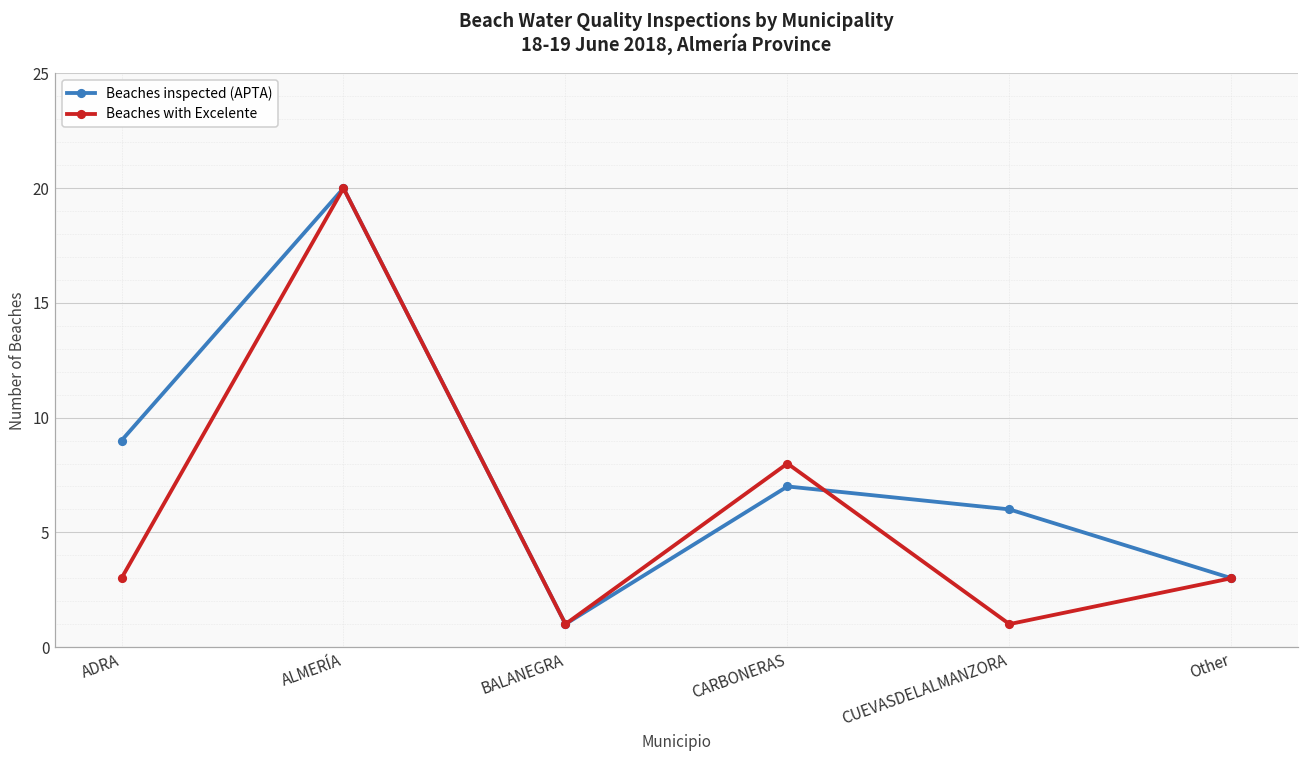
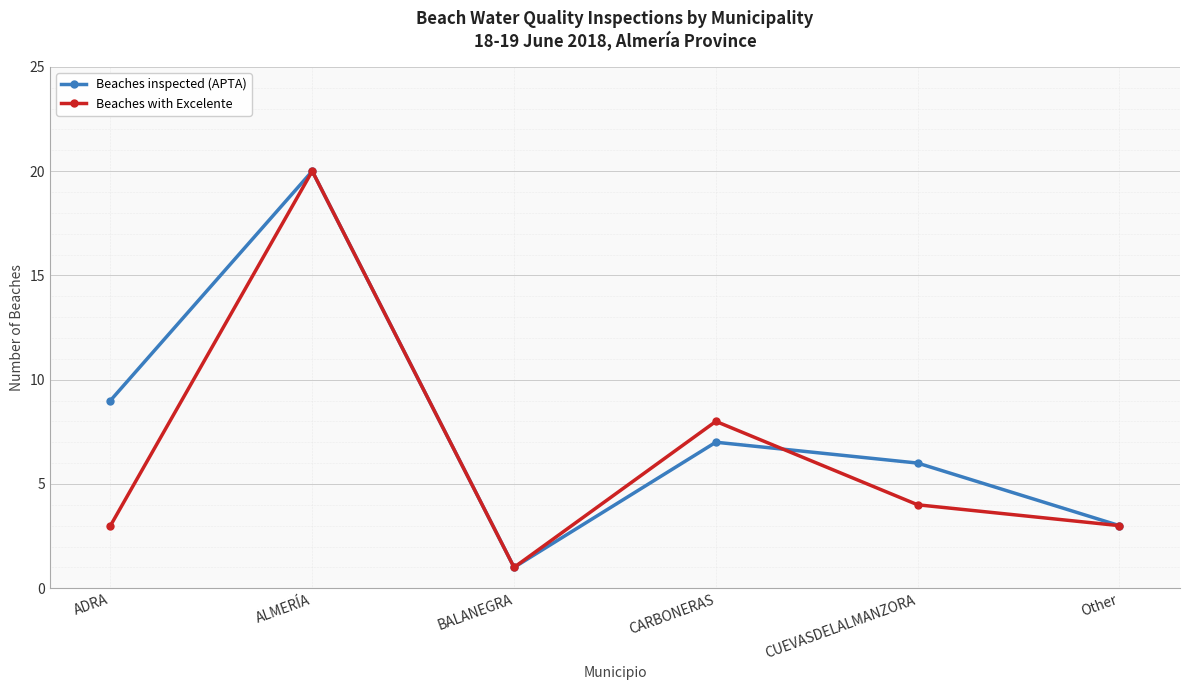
Beaches with Excelente, CUEVASDELALMANZORA: 1 -> 4
